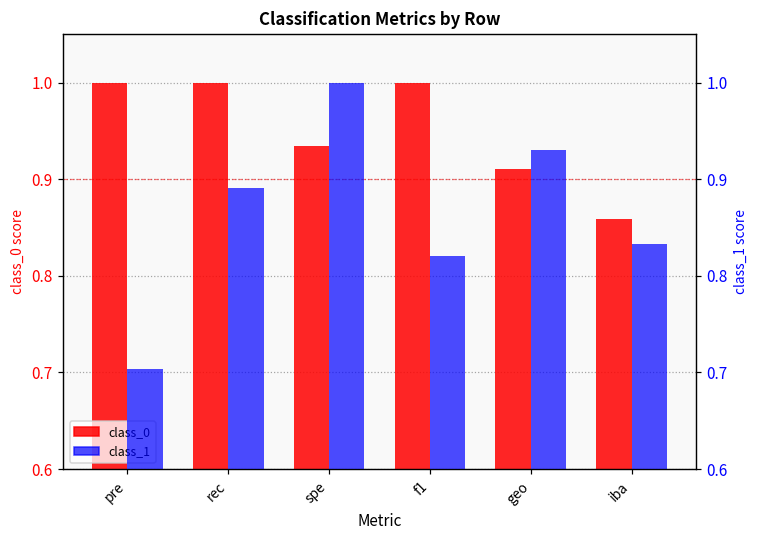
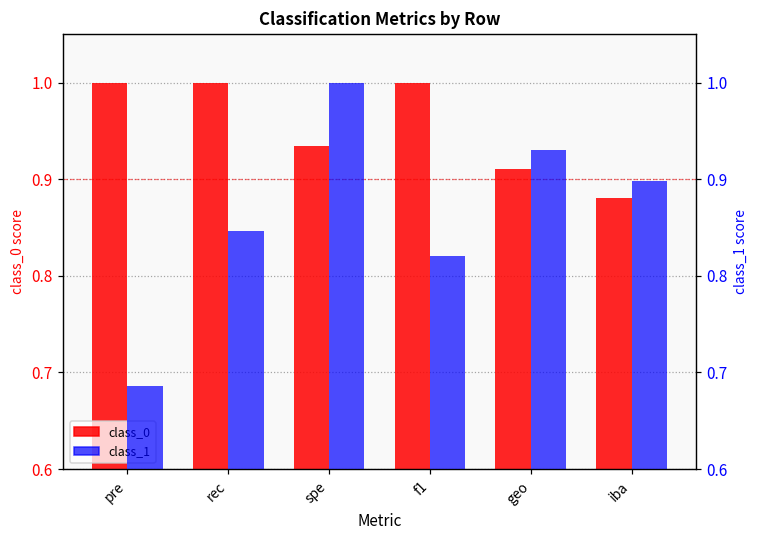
class_0, iba: 0.86 -> 0.88
class_1, pre: 0.70 -> 0.69
class_1, rec: 0.89 -> 0.85
class_1, iba: 0.83 -> 0.90
